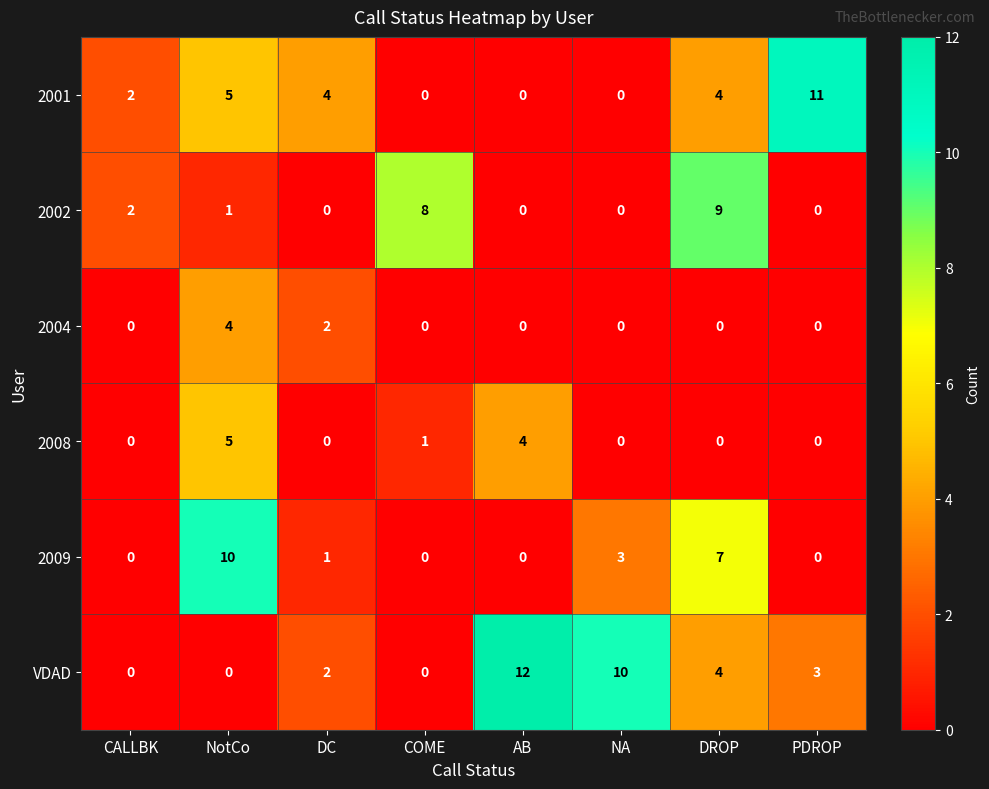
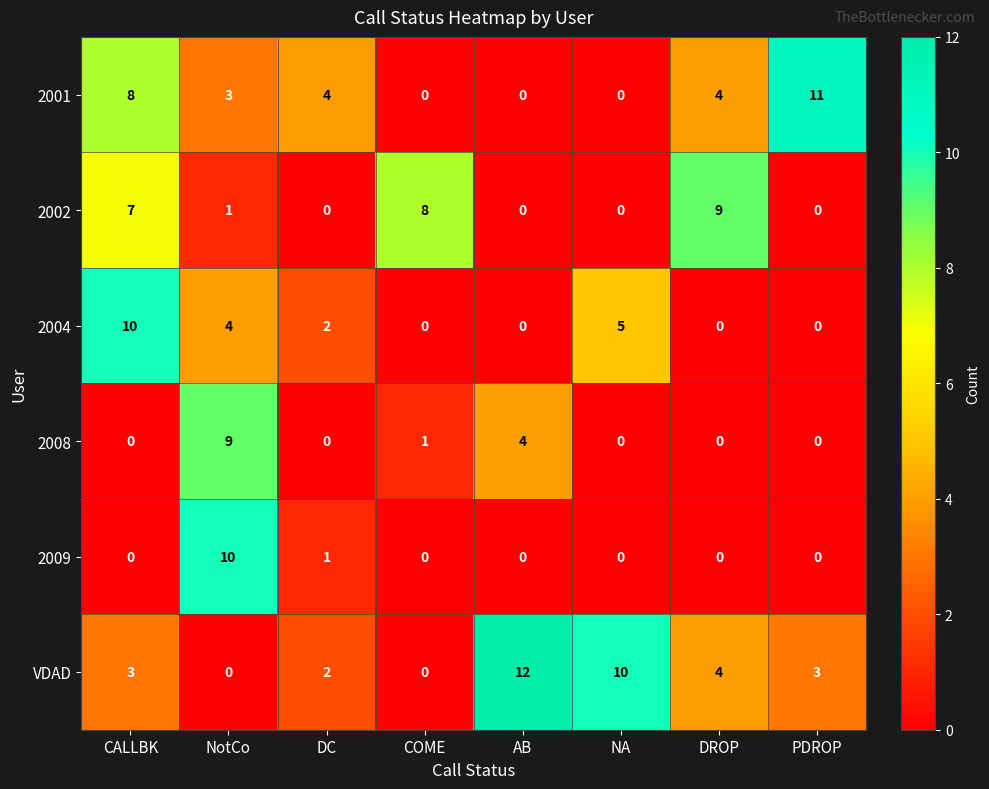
2001, CALLBK: 2 -> 8
2001, NotCo: 5 -> 3
2002, CALLBK: 2 -> 7
2004, CALLBK: 0 -> 10
2004, NA: 0 -> 5
2008, NotCo: 5 -> 9
2009, NA: 3 -> 0
2009, DROP: 7 -> 0
VDAD, CALLBK: 0 -> 3
